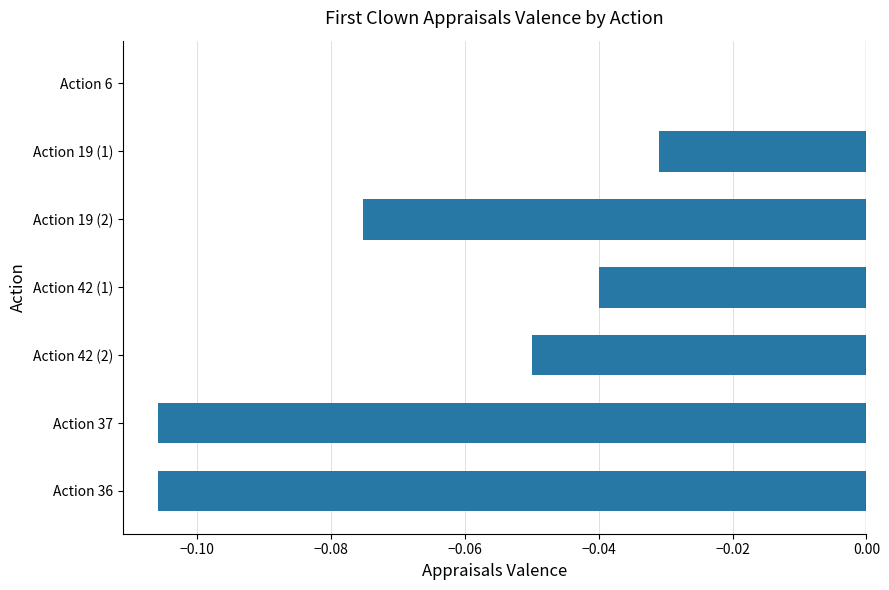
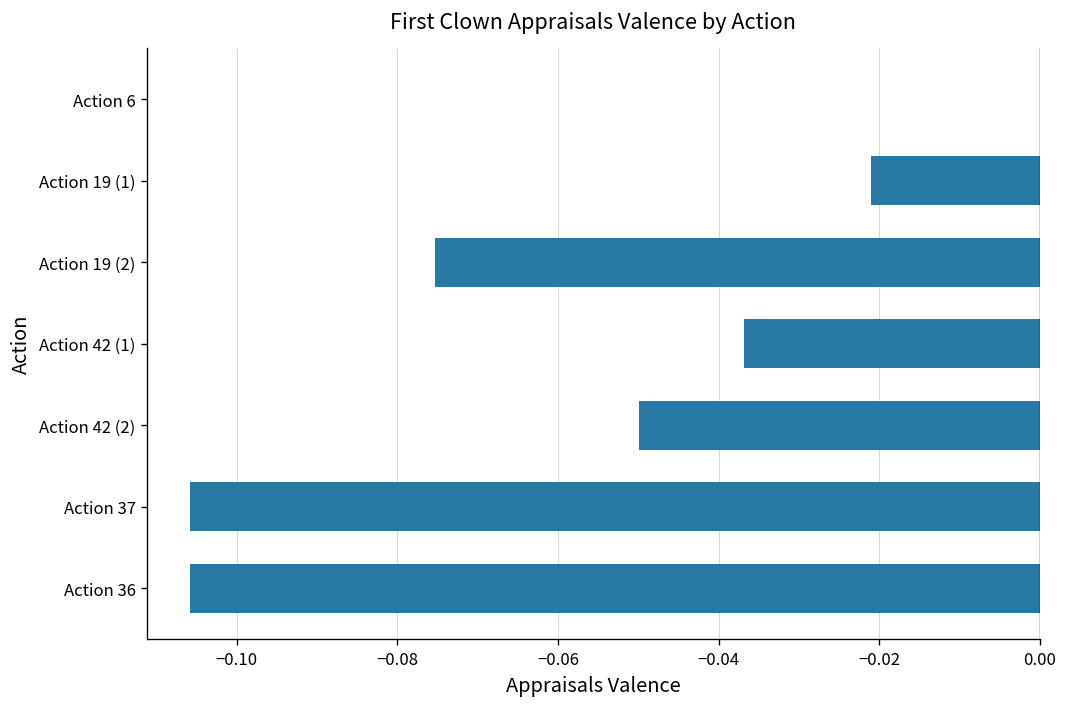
Action 19 (1): -0.031 -> -0.021
Action 42 (1): -0.040 -> -0.037
